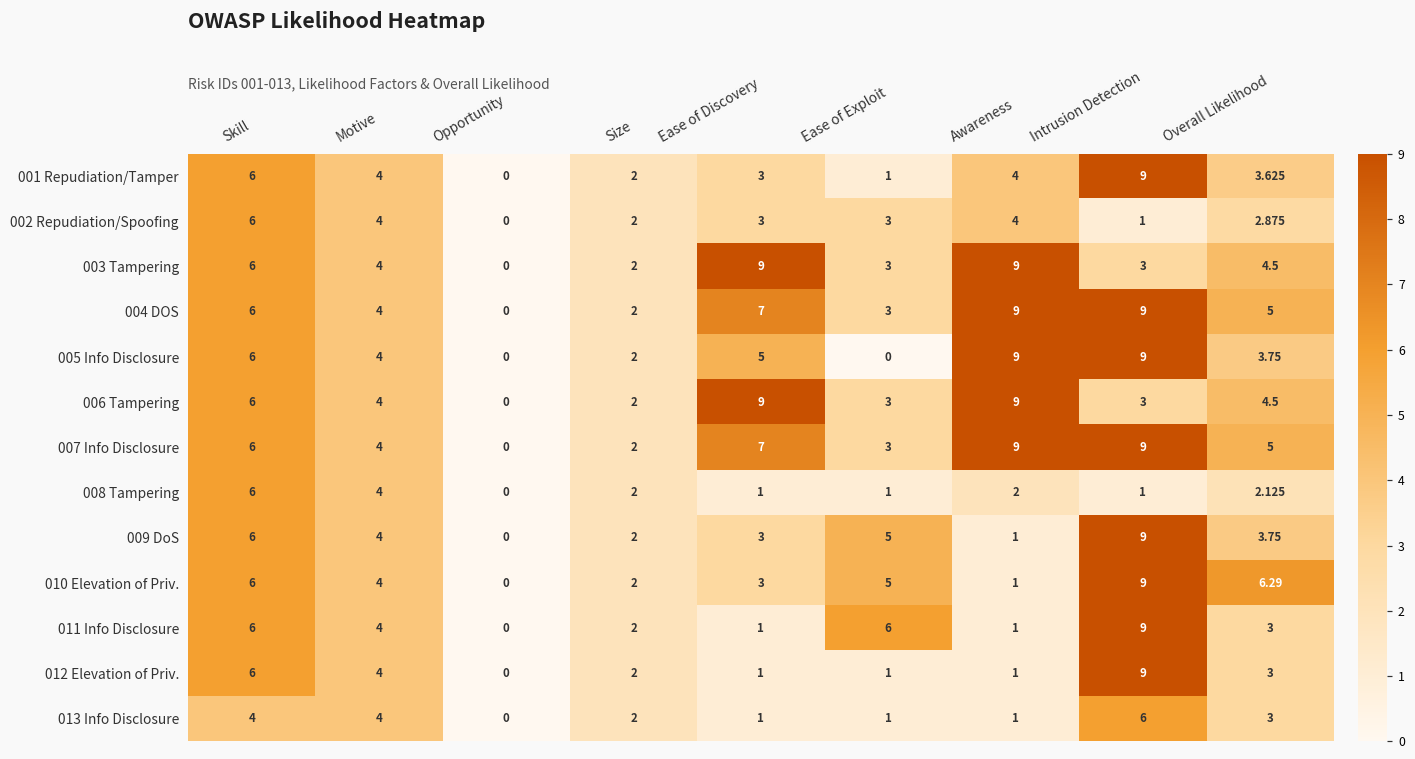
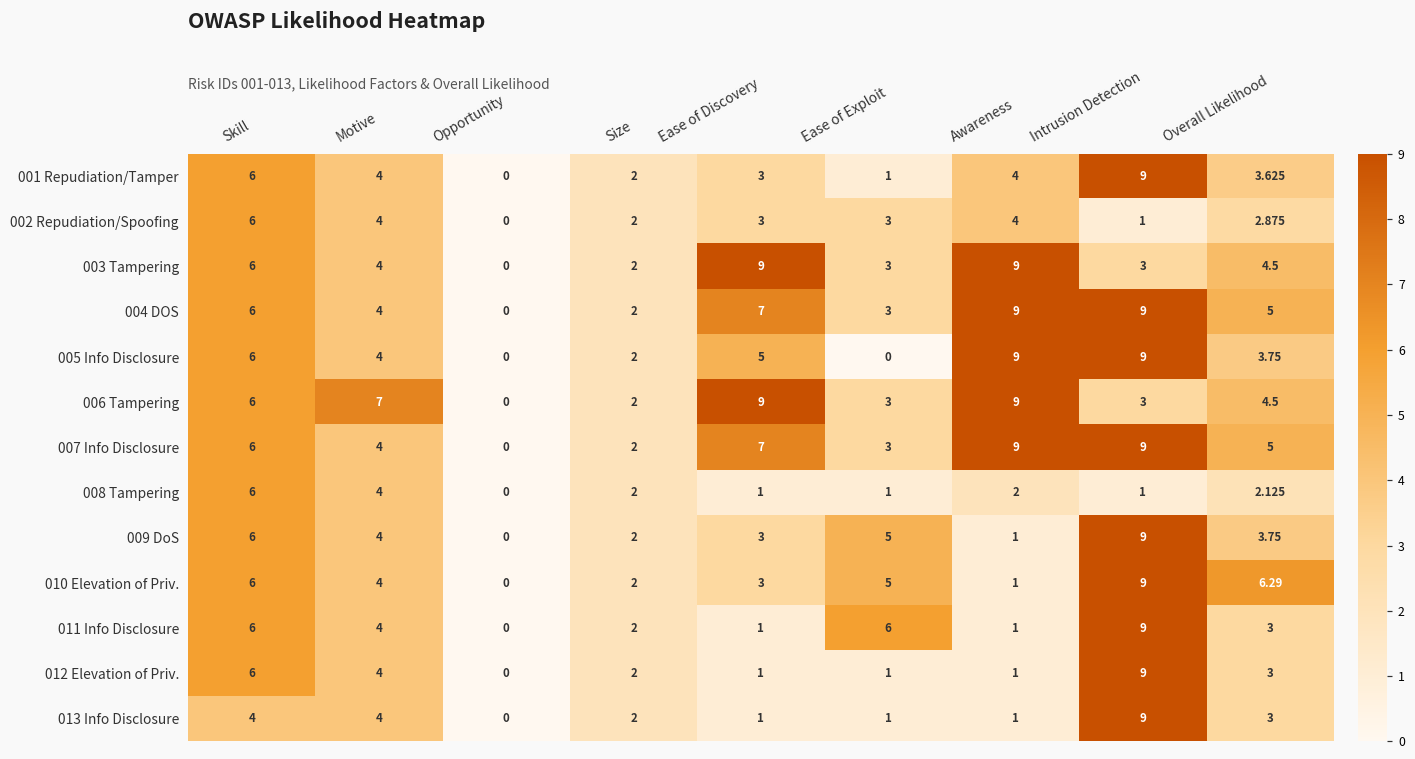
006 Tampering, Motive: 4 -> 7
013 Info Disclosure, Intrusion Detection: 6 -> 9
